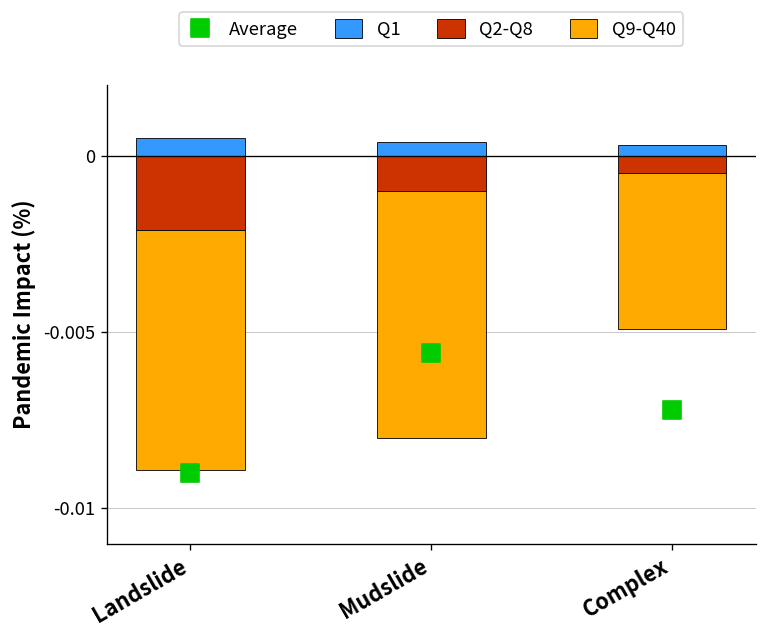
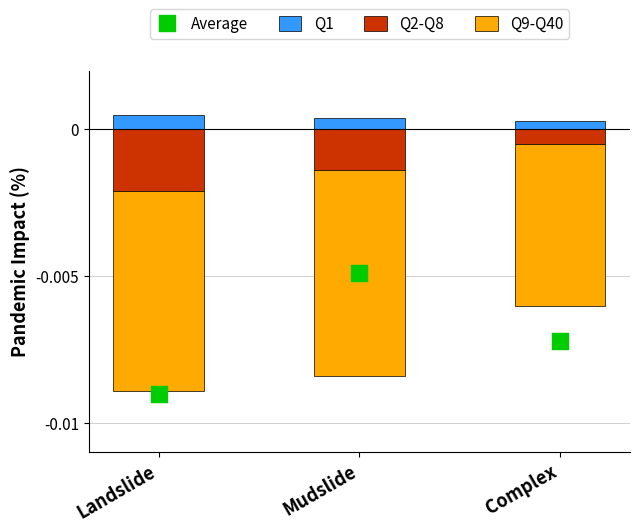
Q2-Q8, Mudslide: -0.0010 -> -0.0014
Average, Mudslide: -0.0056 -> -0.0049
Q9-Q40, Complex: -0.0044 -> -0.0055
